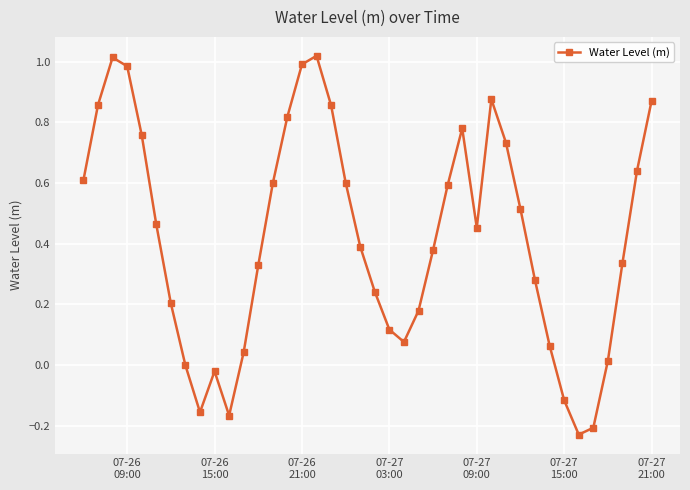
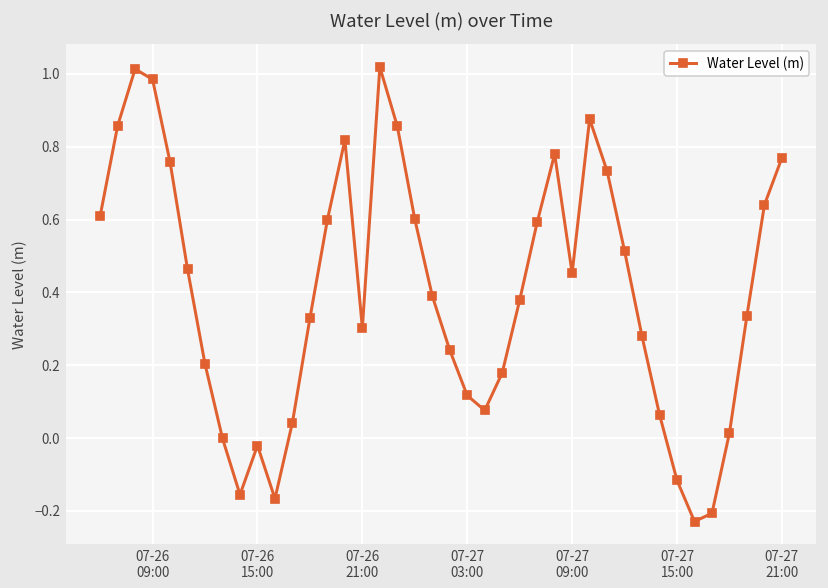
07-26 21:00: 0.99 -> 0.30
07-27 21:00: 0.87 -> 0.77
